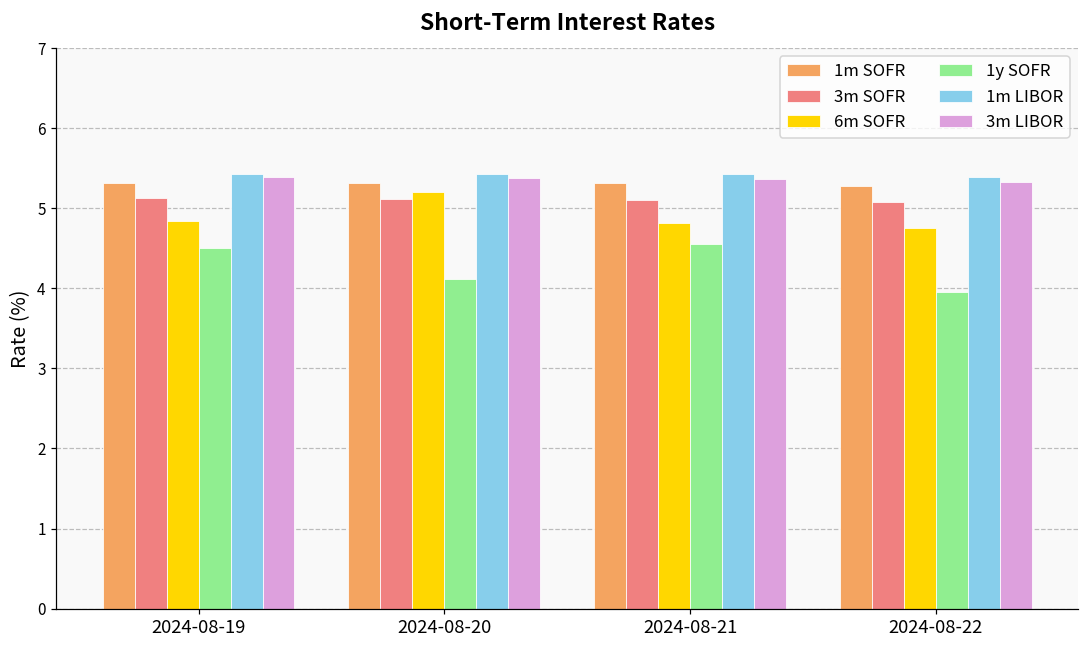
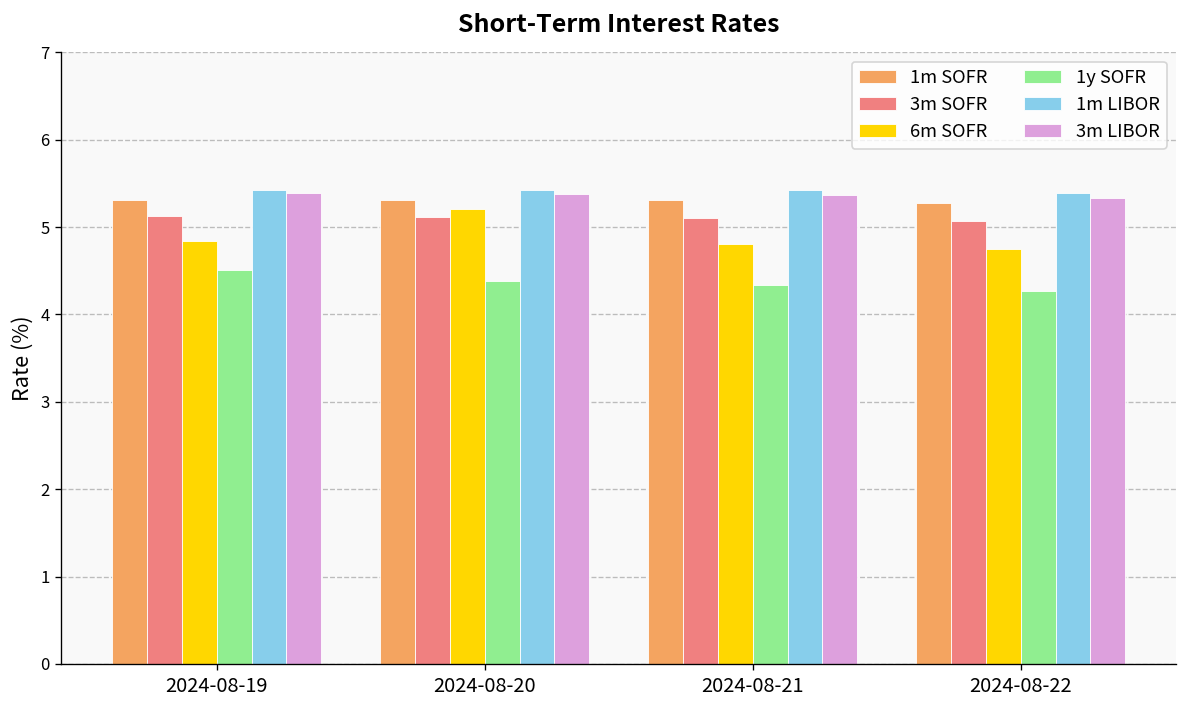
1y SOFR, 2024-08-20: 4.1 -> 4.4
1y SOFR, 2024-08-21: 4.6 -> 4.3
1y SOFR, 2024-08-22: 4.0 -> 4.3
